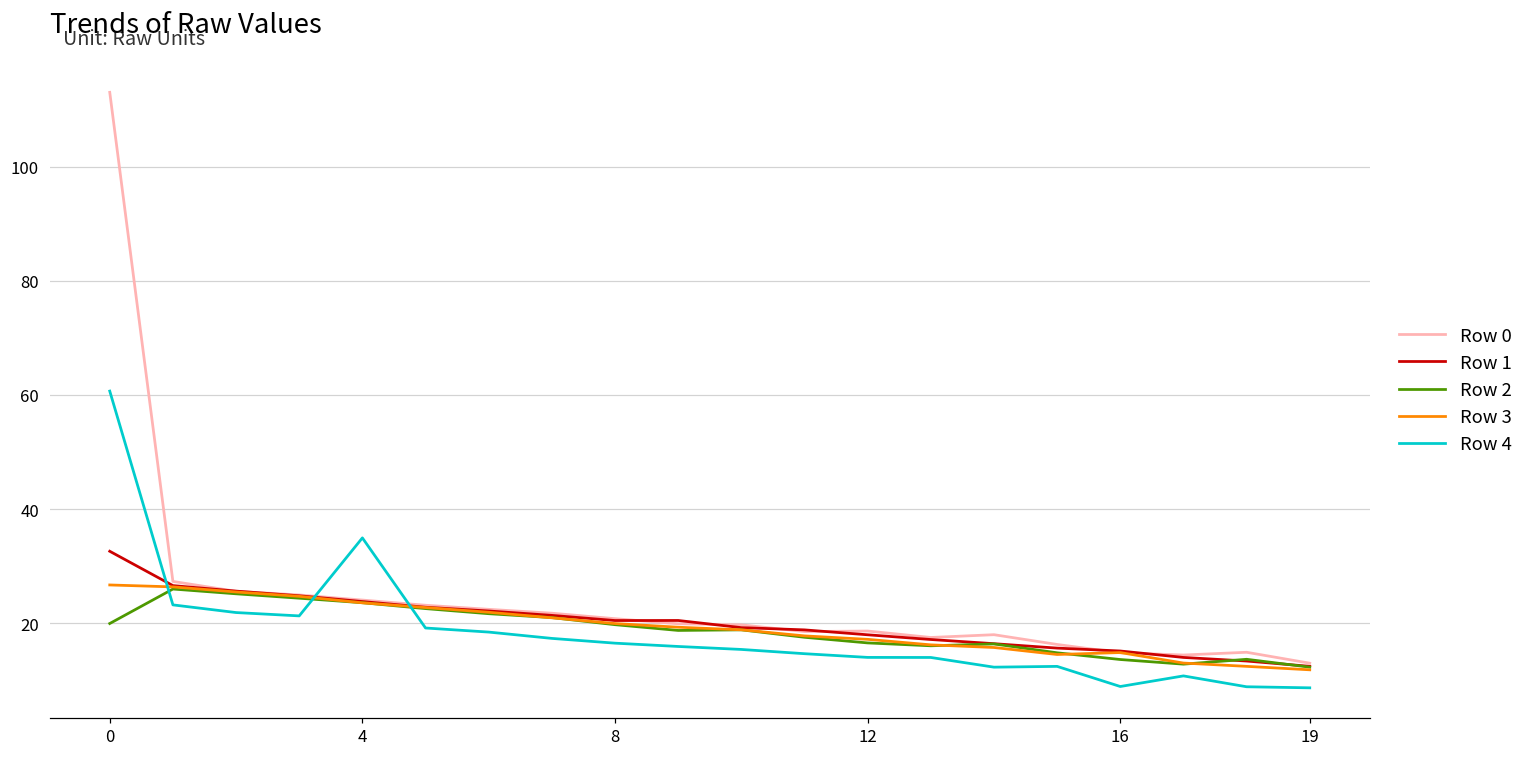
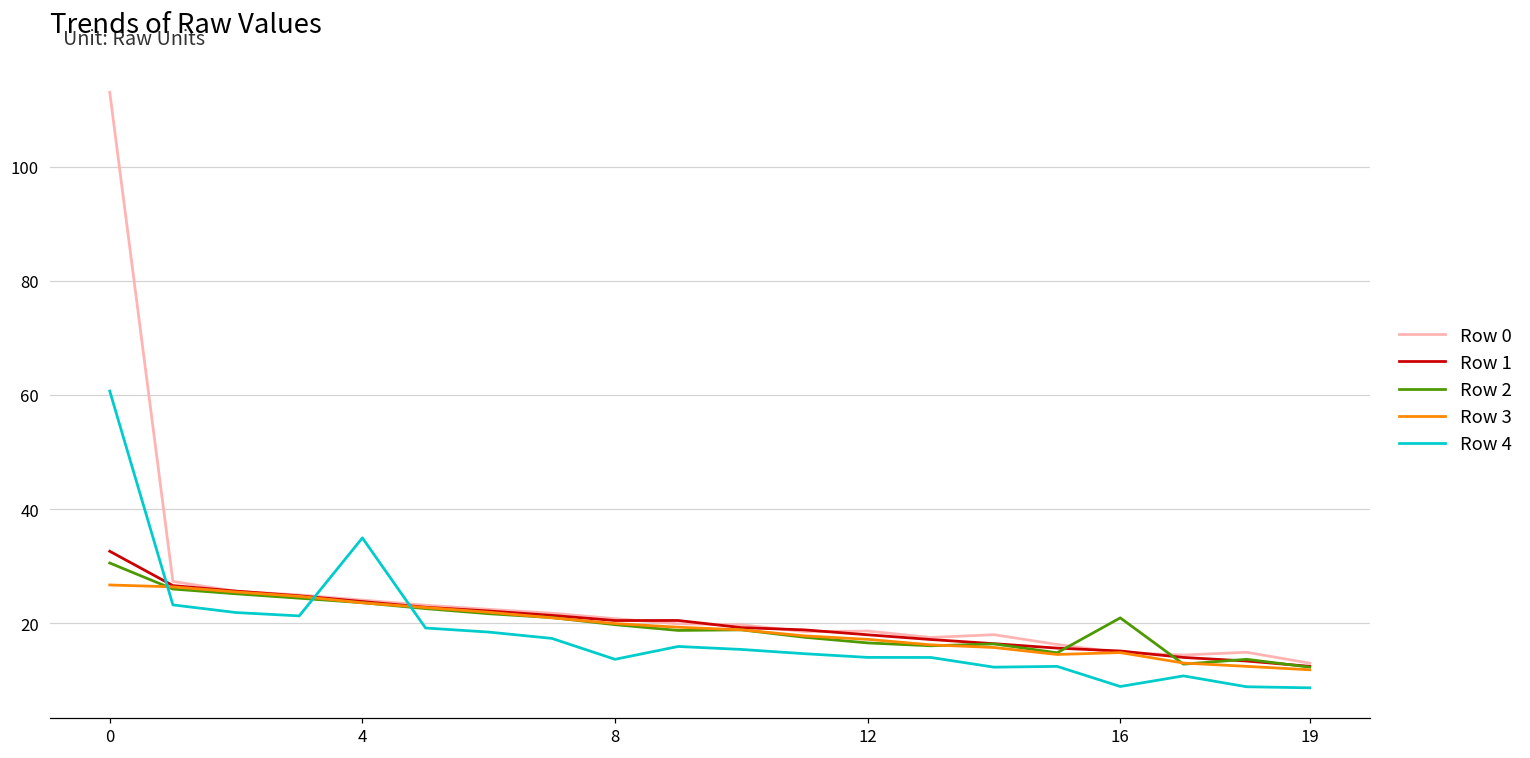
Row 2, 0: 20 -> 31
Row 4, 8: 16 -> 14
Row 2, 16: 14 -> 21
